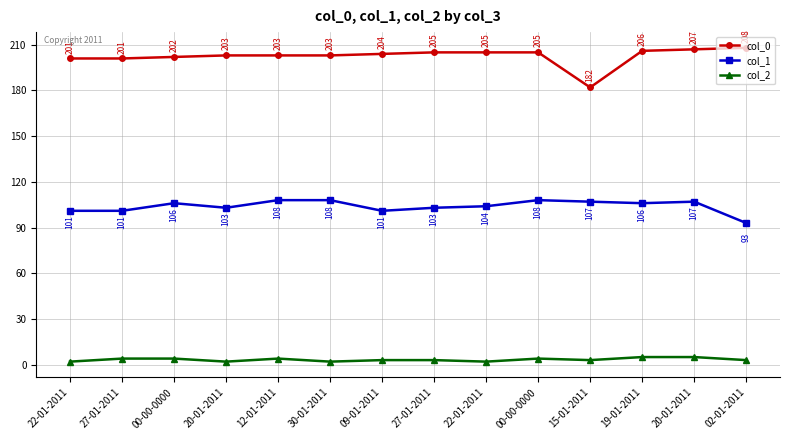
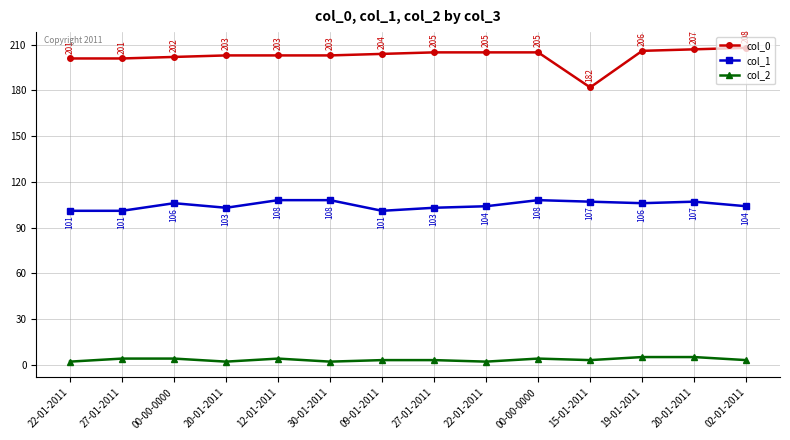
col_1, 02-01-2011: 93 -> 104
